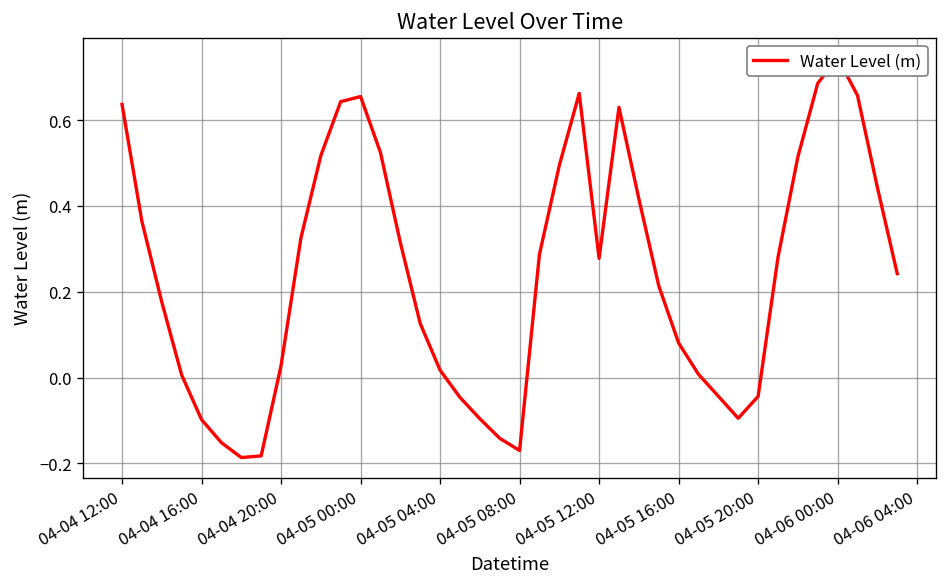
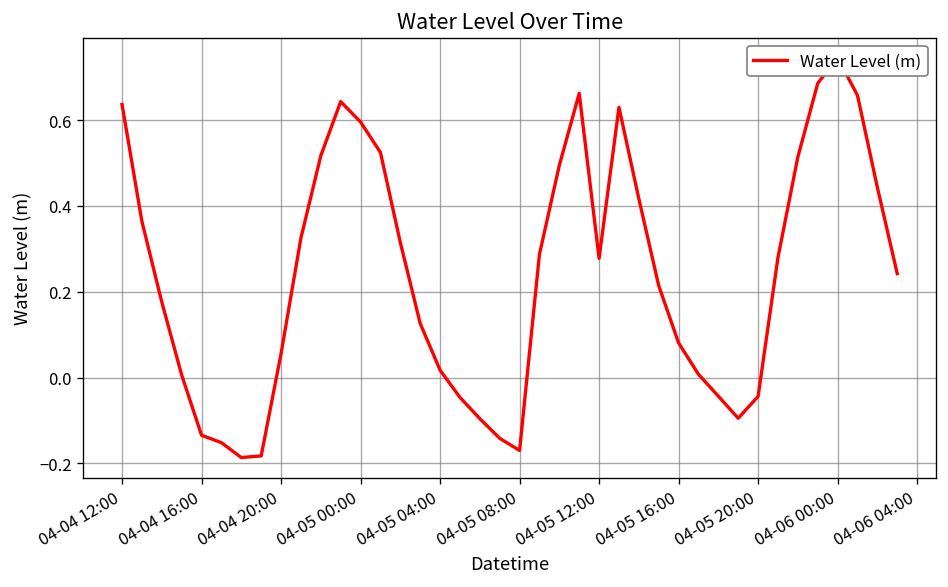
04-04 16:00: -0.10 -> -0.13
04-04 20:00: 0.03 -> 0.06
04-05 00:00: 0.66 -> 0.60
